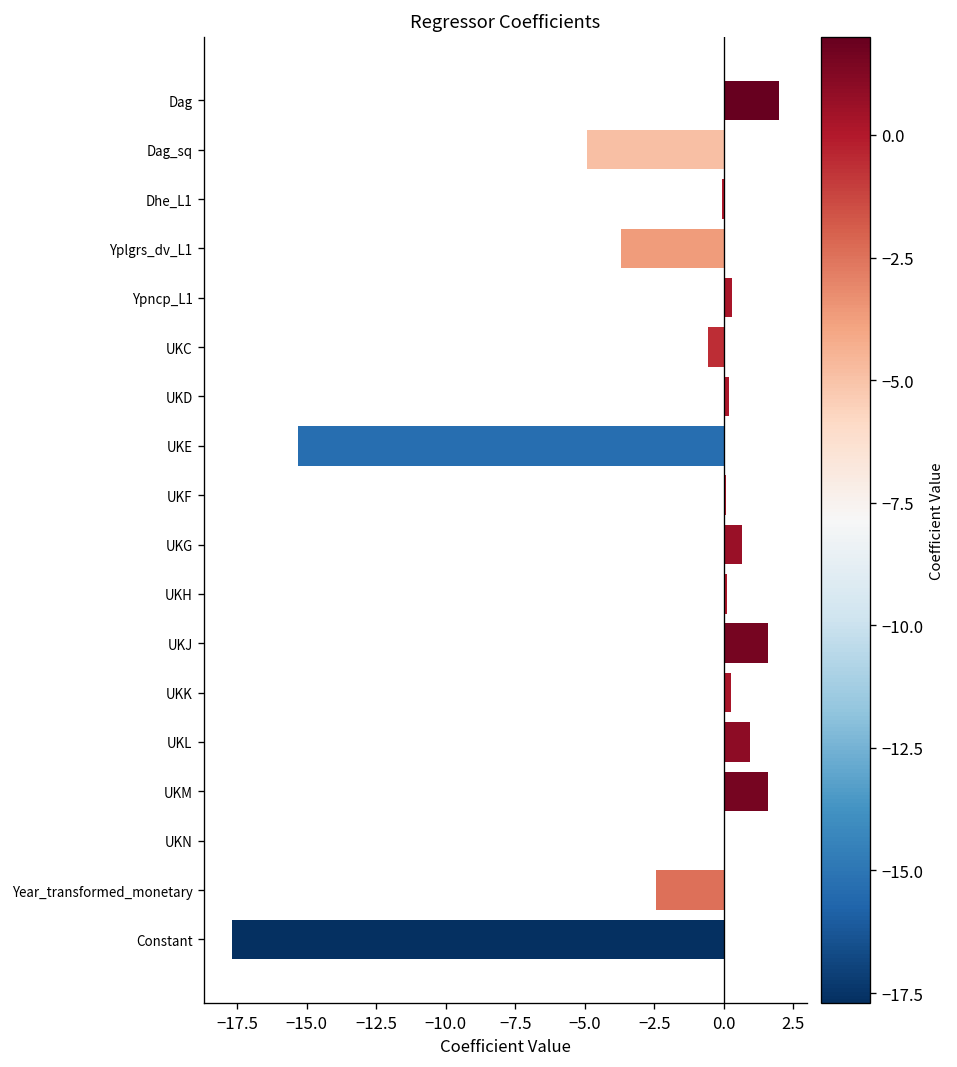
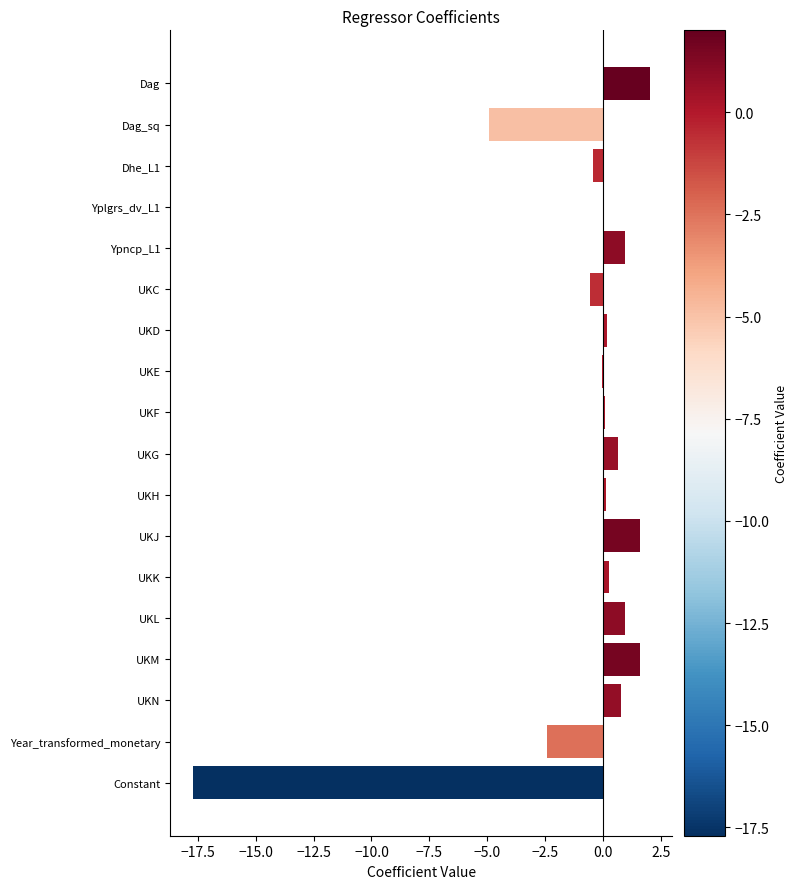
Dhe_L1: -0.1 -> -0.4
Yplgrs_dv_L1: -3.7 -> 0.0
Ypncp_L1: 0.3 -> 0.9
UKE: -15.3 -> -0.1
UKN: 0.0 -> 0.8
